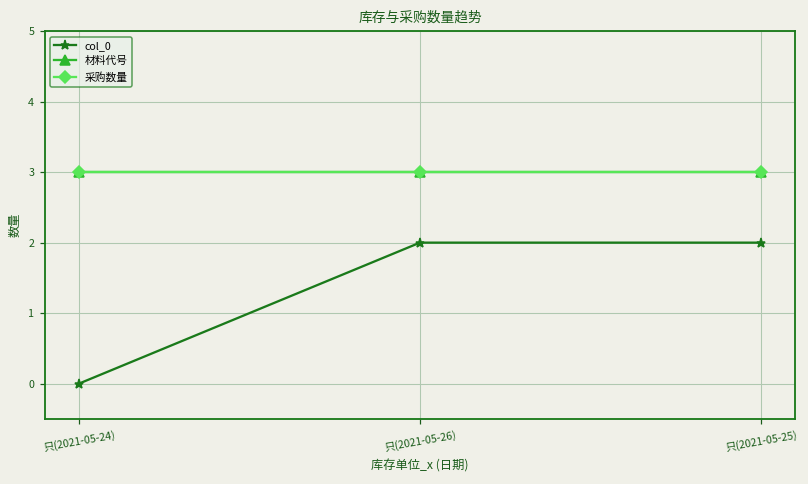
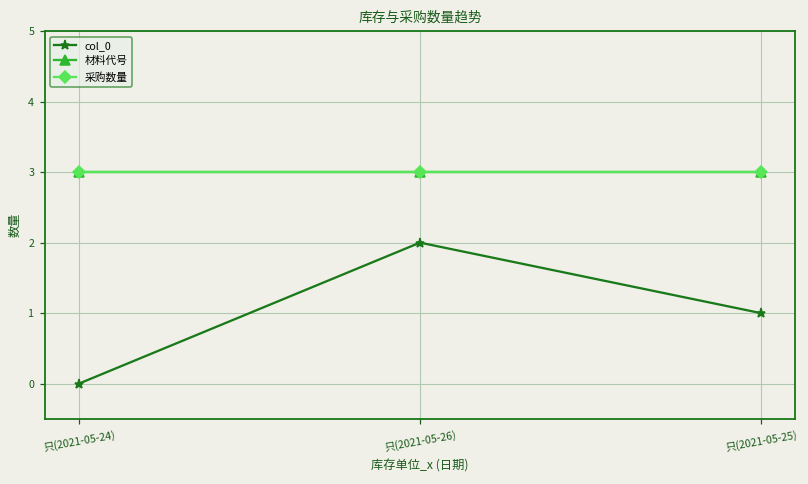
col_0, 只(2021-05-25): 2 -> 1
